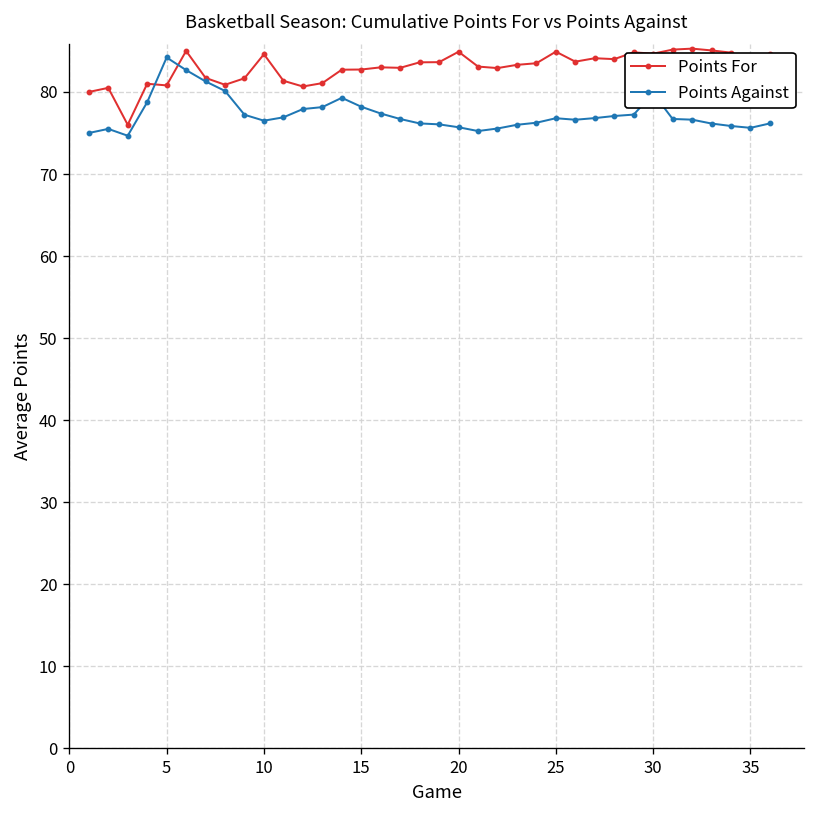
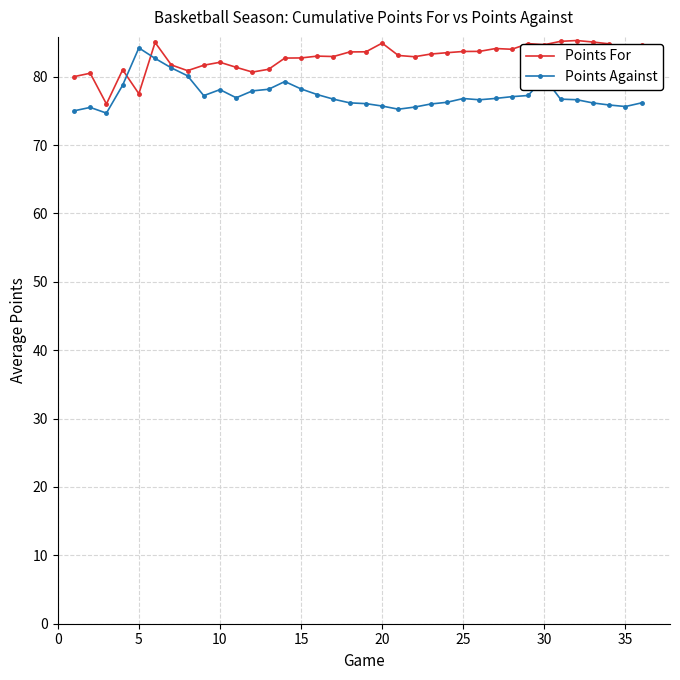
Points For, 5: 81 -> 78
Points For, 10: 85 -> 82
Points Against, 10: 77 -> 78
Points For, 25: 85 -> 84
